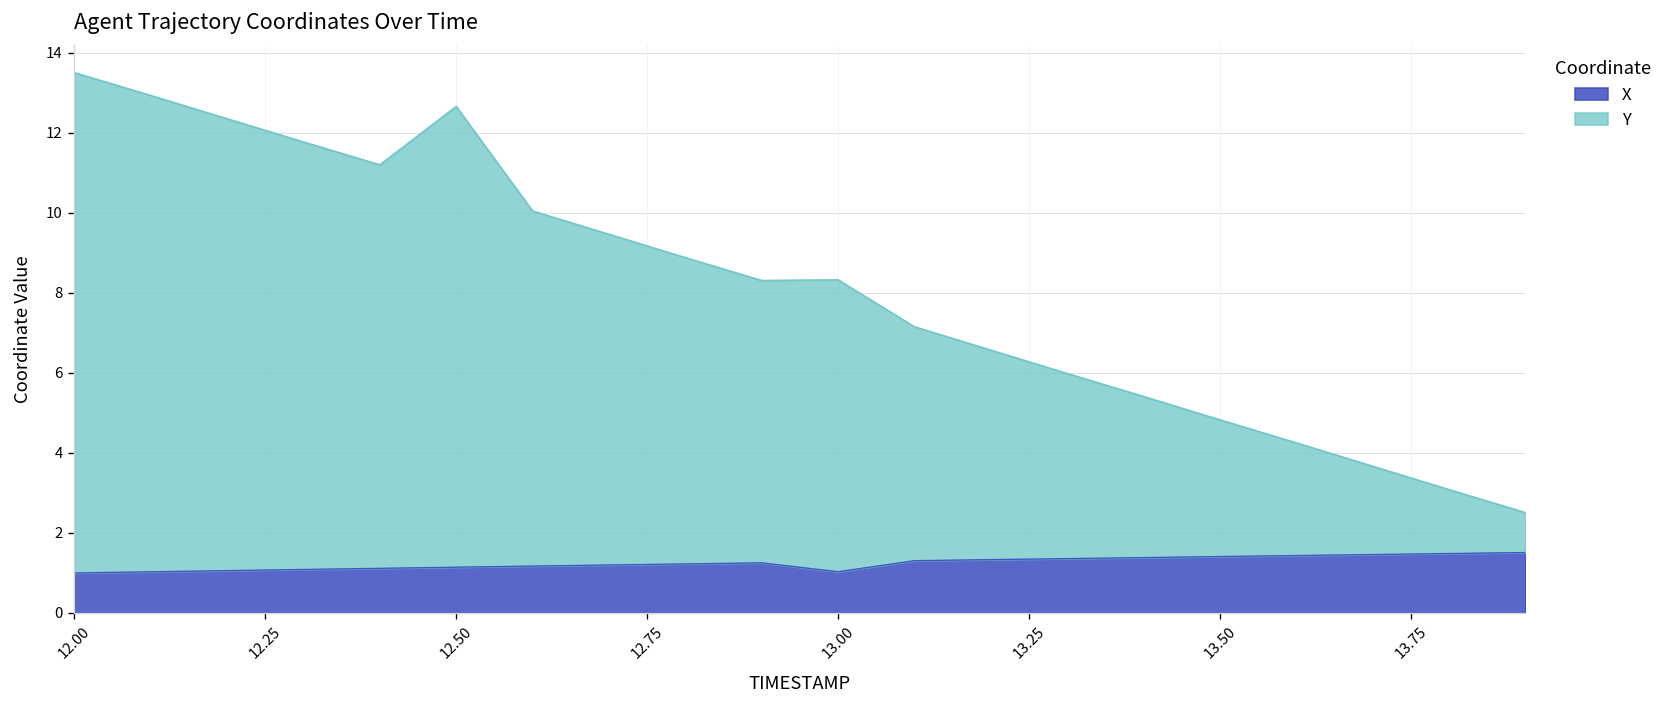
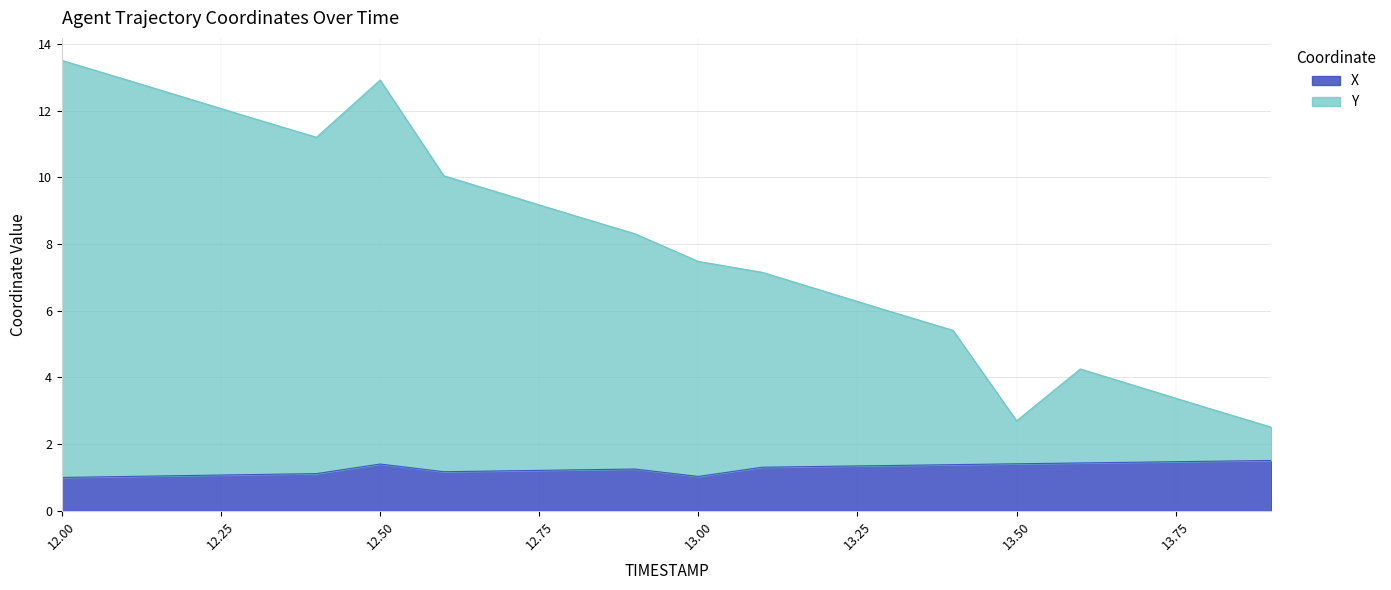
X, 12.50: 1.1 -> 1.4
Y, 13.00: 7.3 -> 6.4
Y, 13.50: 3.4 -> 1.3
